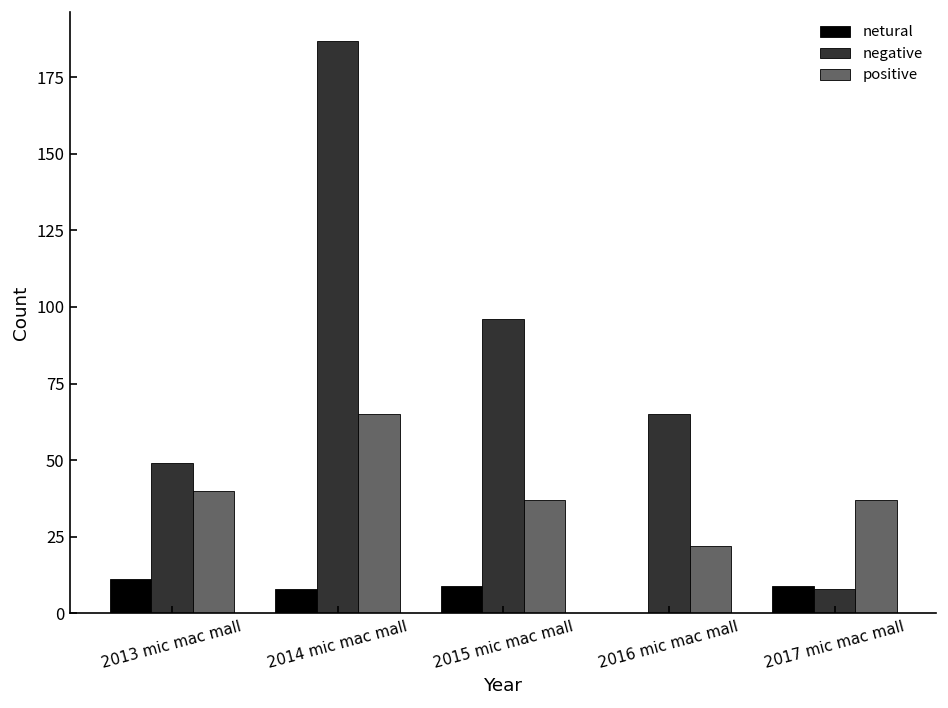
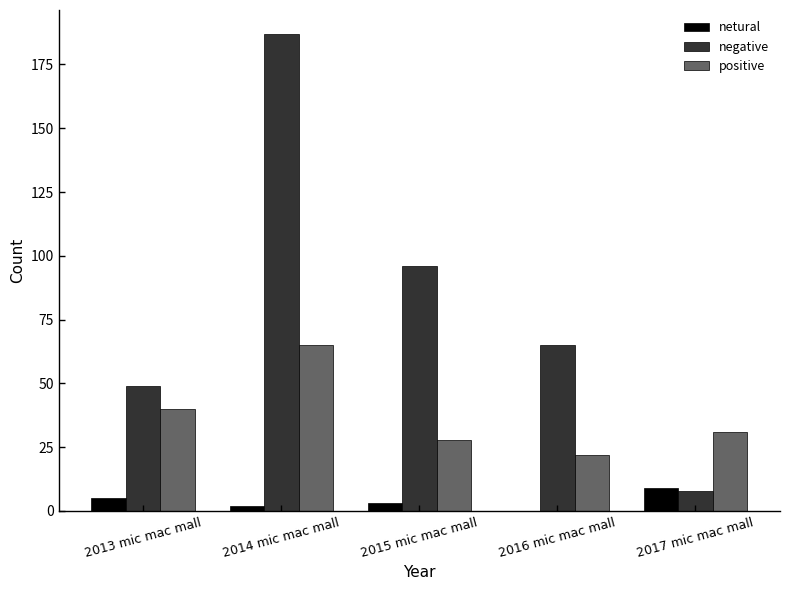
netural, 2013 mic mac mall: 11 -> 5
netural, 2014 mic mac mall: 8 -> 2
netural, 2015 mic mac mall: 9 -> 3
positive, 2015 mic mac mall: 37 -> 28
positive, 2017 mic mac mall: 37 -> 31
